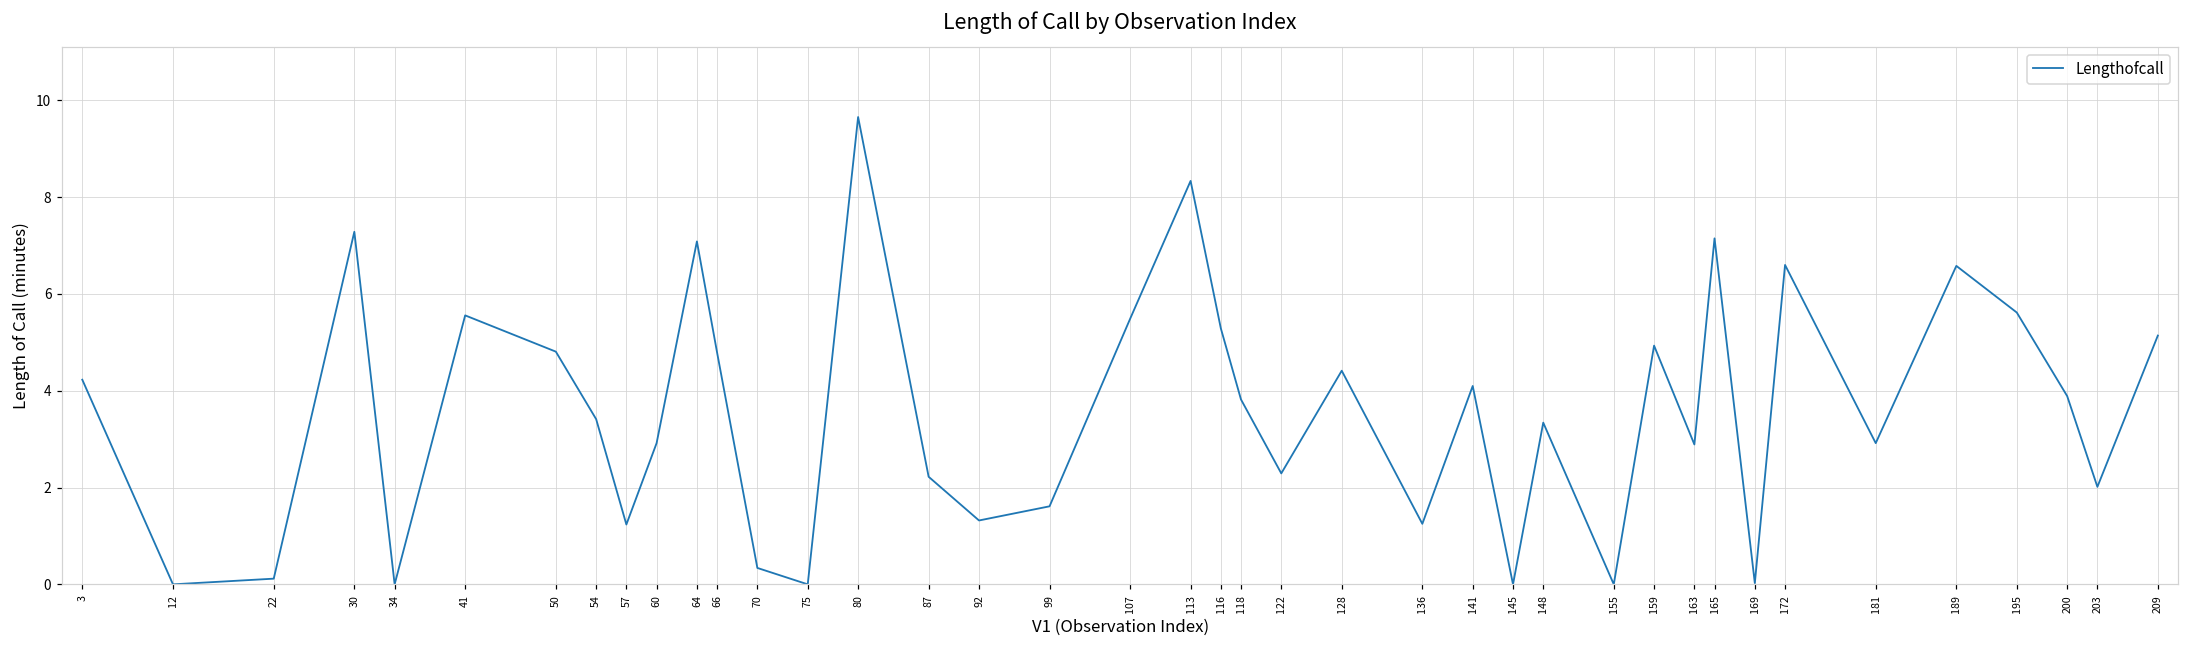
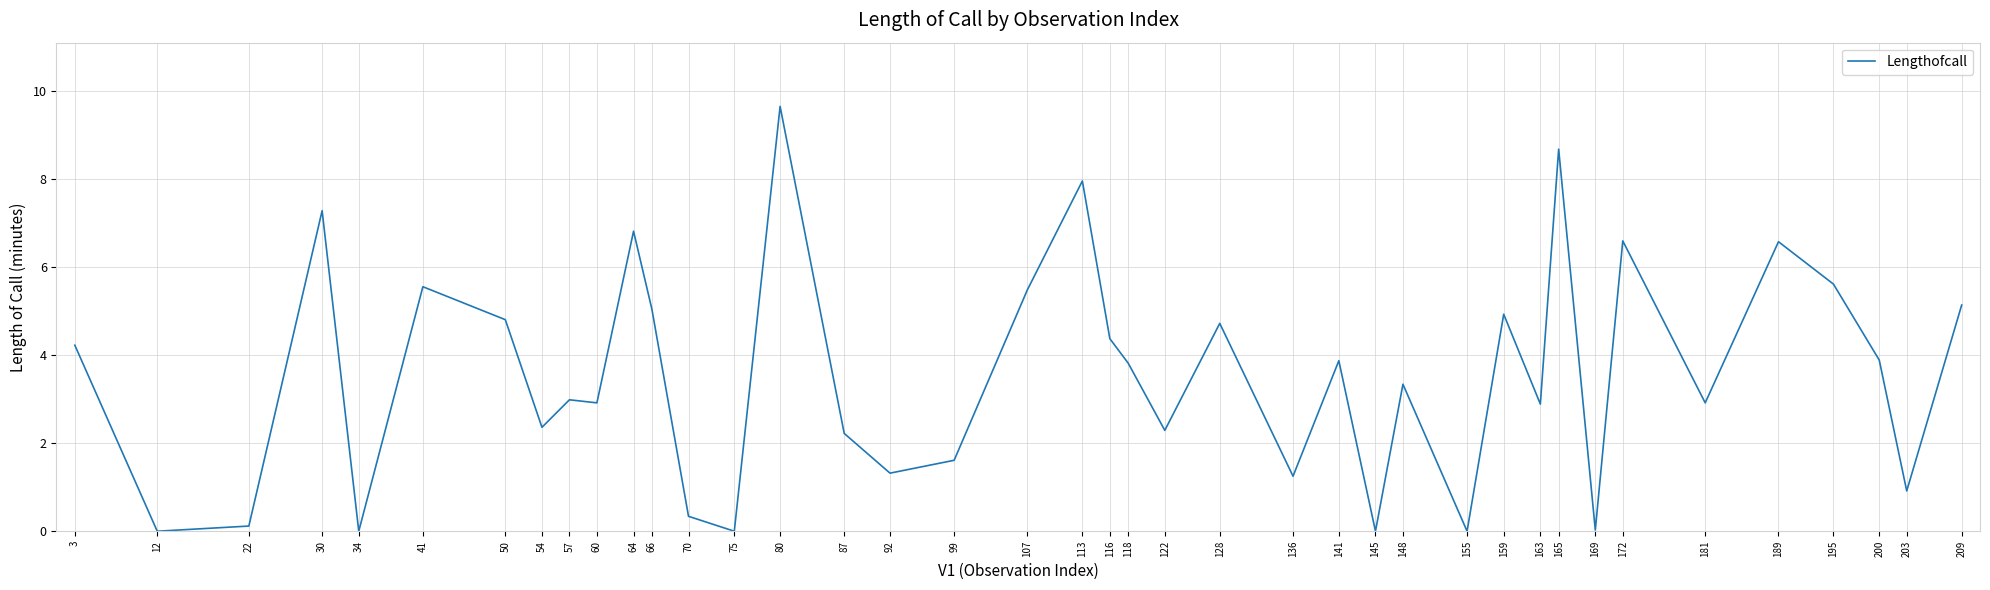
54: 3.4 -> 2.4
57: 1.2 -> 3.0
64: 7.1 -> 6.8
66: 4.8 -> 5.0
113: 8.3 -> 8.0
116: 5.3 -> 4.4
128: 4.4 -> 4.7
141: 4.1 -> 3.9
165: 7.1 -> 8.7
203: 2.0 -> 0.9
